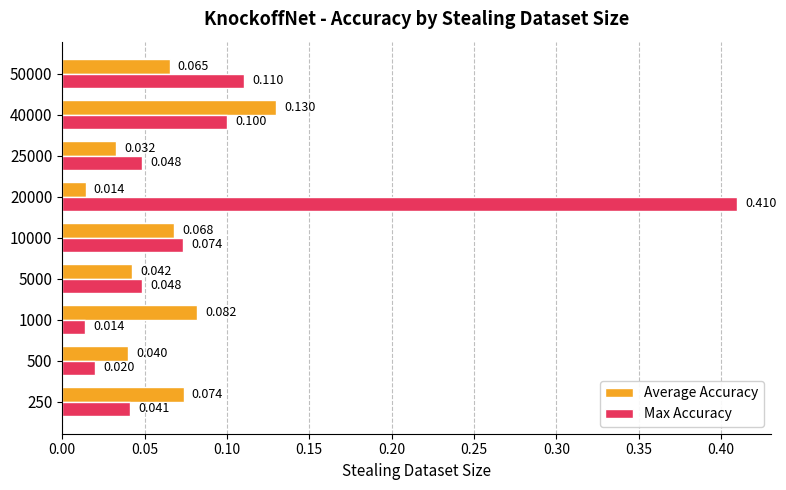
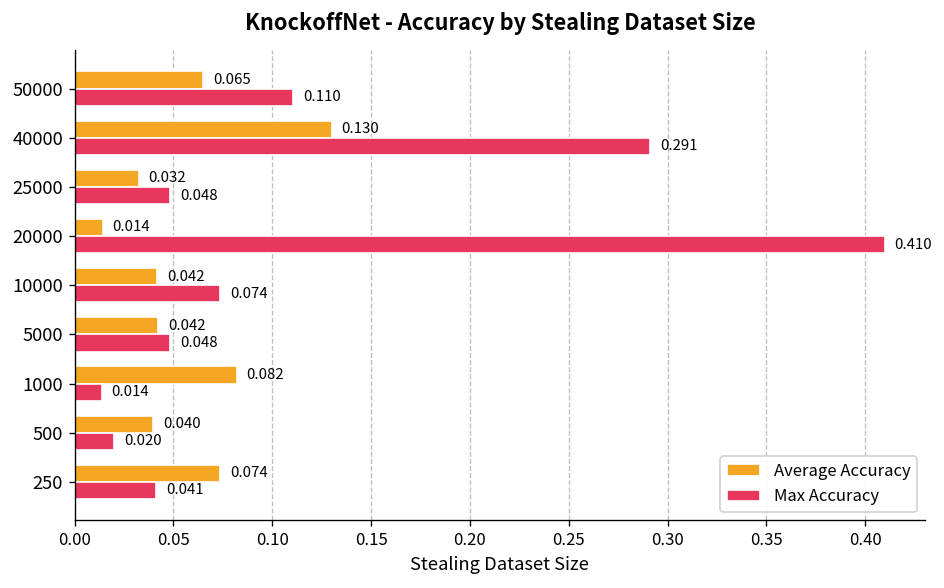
Max Accuracy, 40000: 0.100 -> 0.291
Average Accuracy, 10000: 0.068 -> 0.042
